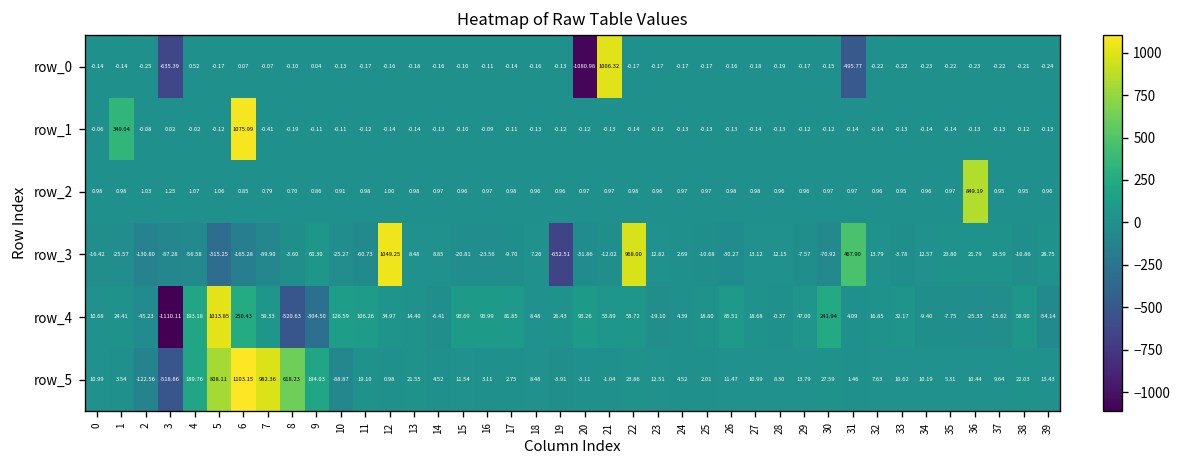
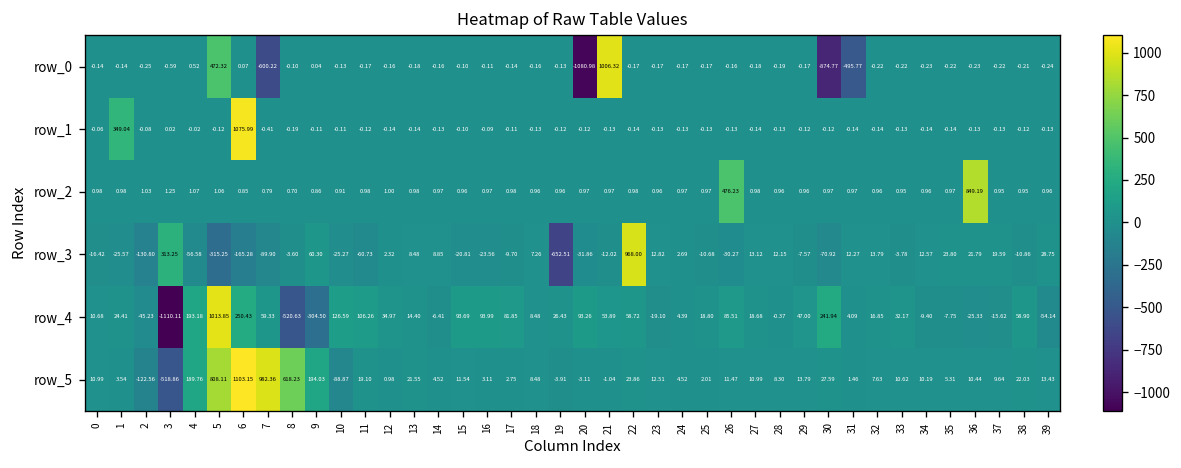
row_0, 3: -635.39 -> -0.59
row_0, 5: -0.17 -> 472.32
row_0, 7: -0.07 -> -600.22
row_0, 30: -0.15 -> -874.77
row_2, 26: 0.98 -> 476.23
row_3, 3: -87.28 -> 313.25
row_3, 12: 1049.25 -> 2.32
row_3, 31: 467.90 -> 12.27
